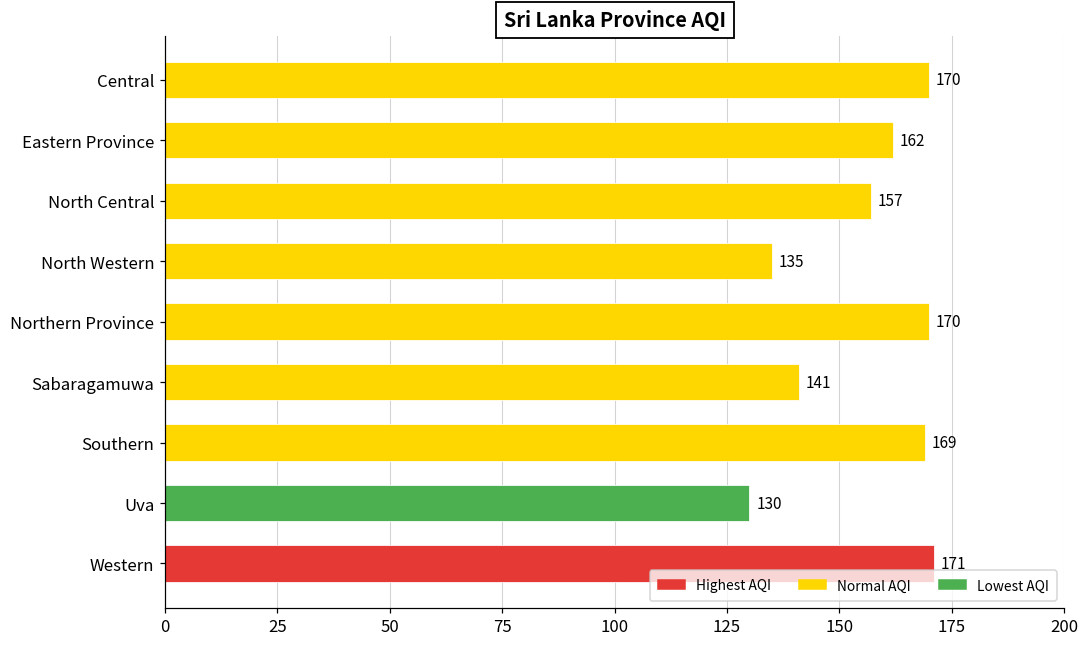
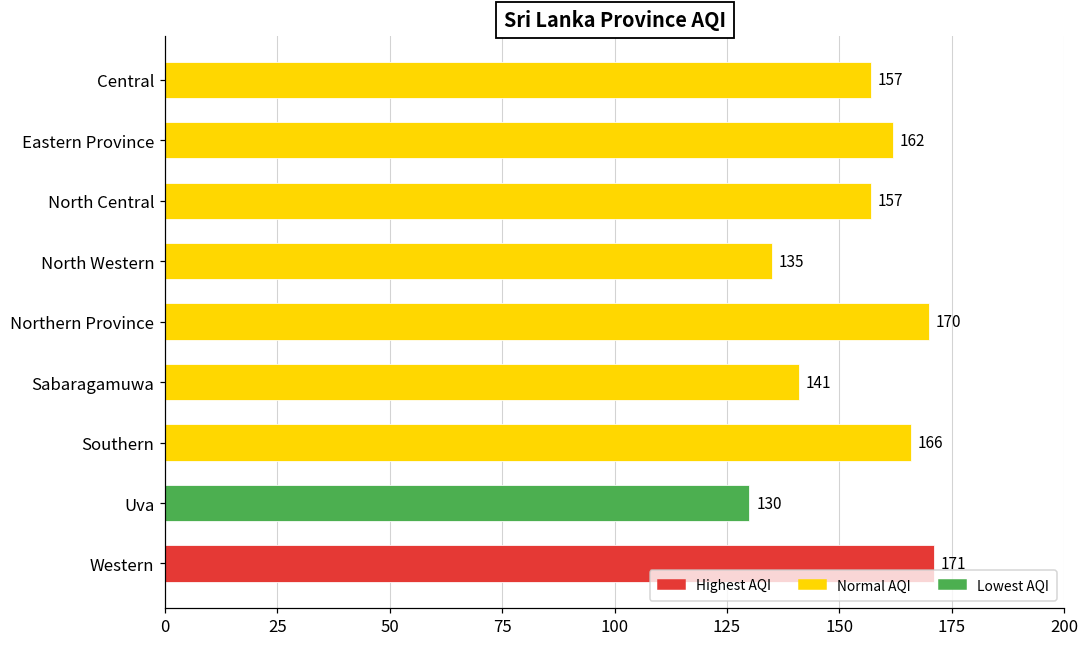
Central: 170 -> 157
Southern: 169 -> 166
